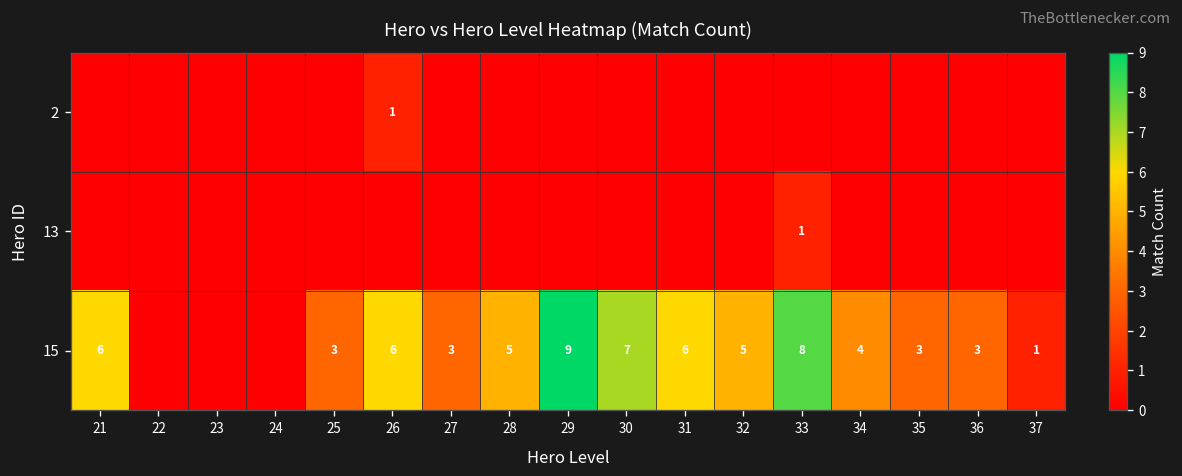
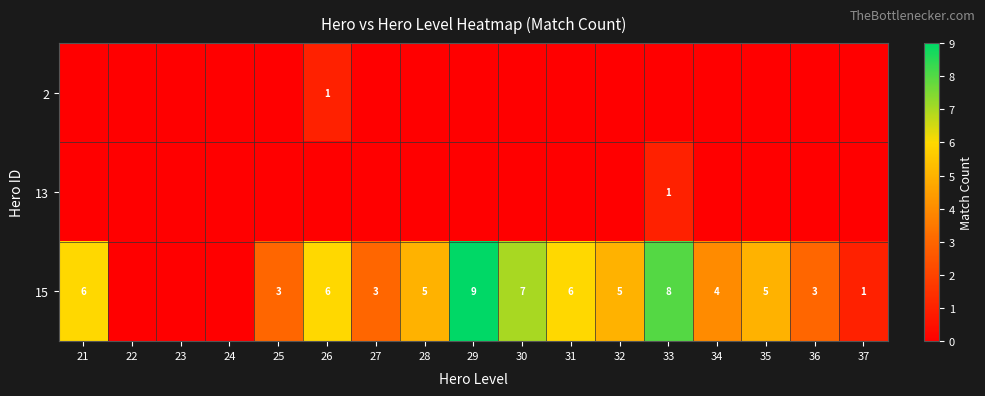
15, 35: 3 -> 5
